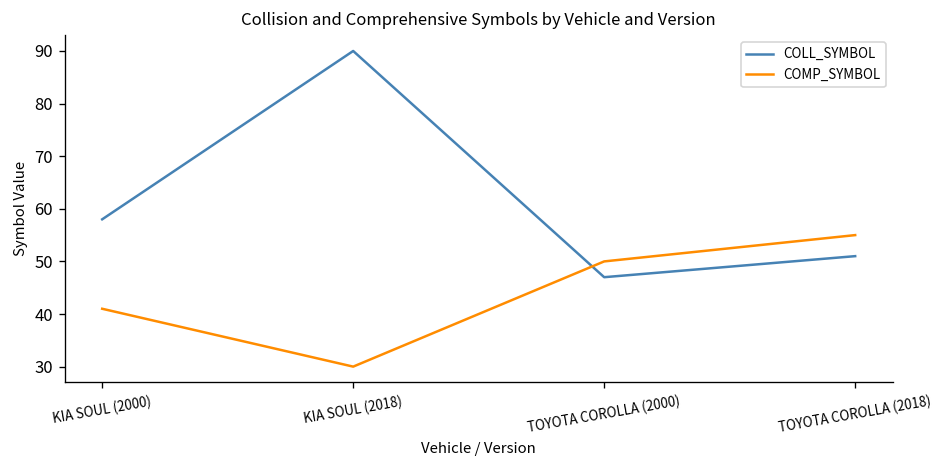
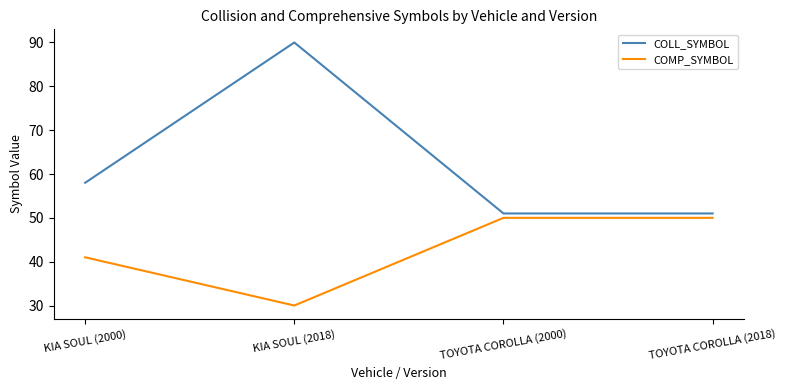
COLL_SYMBOL, TOYOTA COROLLA (2000): 47 -> 51
COMP_SYMBOL, TOYOTA COROLLA (2018): 55 -> 50
